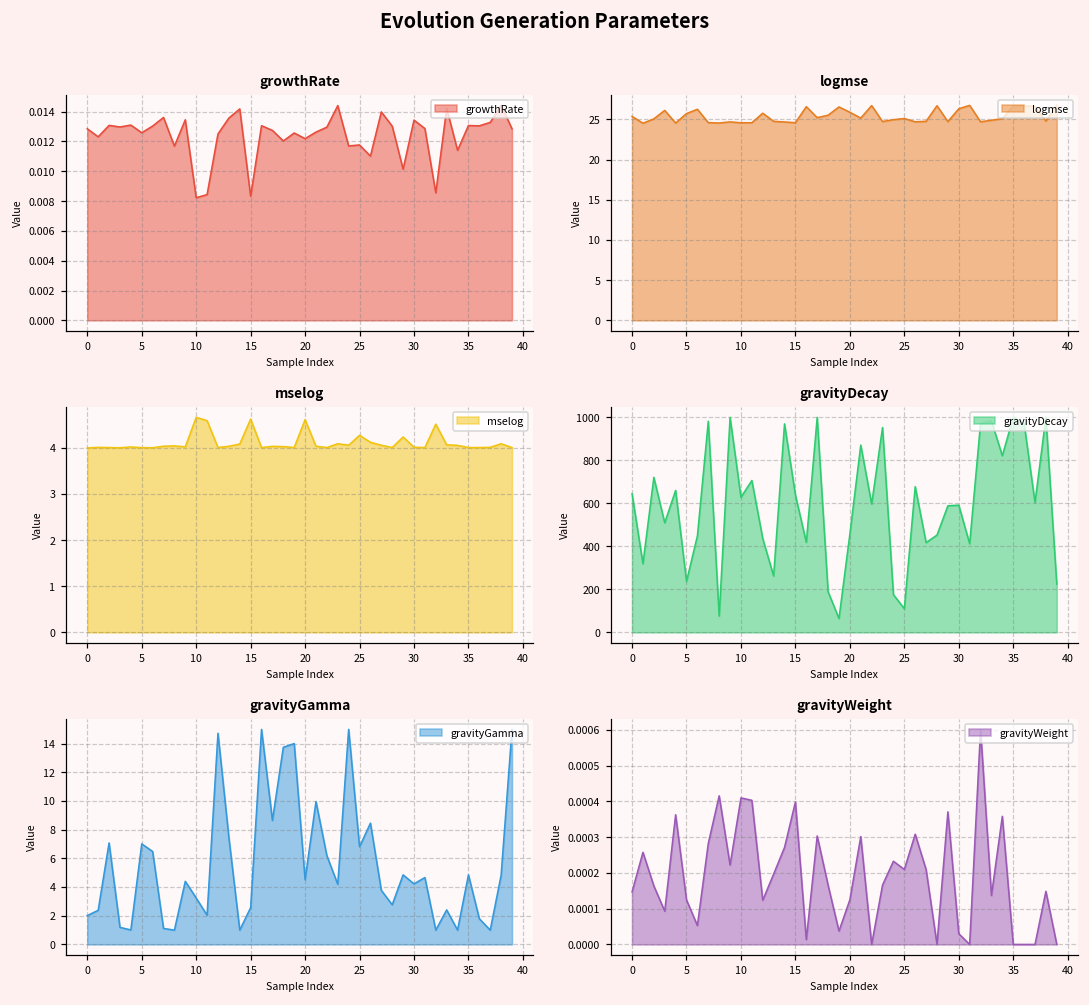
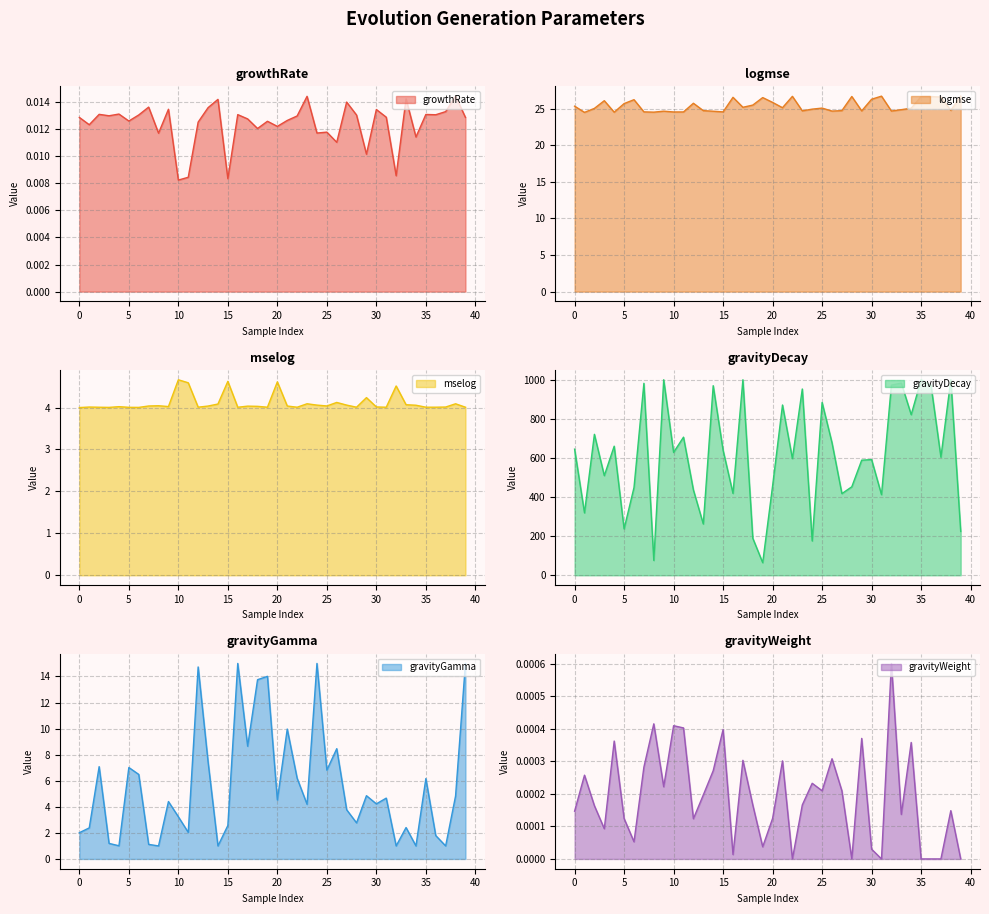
mselog, 25: 4.3 -> 4.0
gravityDecay, 25: 110 -> 880
gravityGamma, 35: 4.9 -> 6.2
